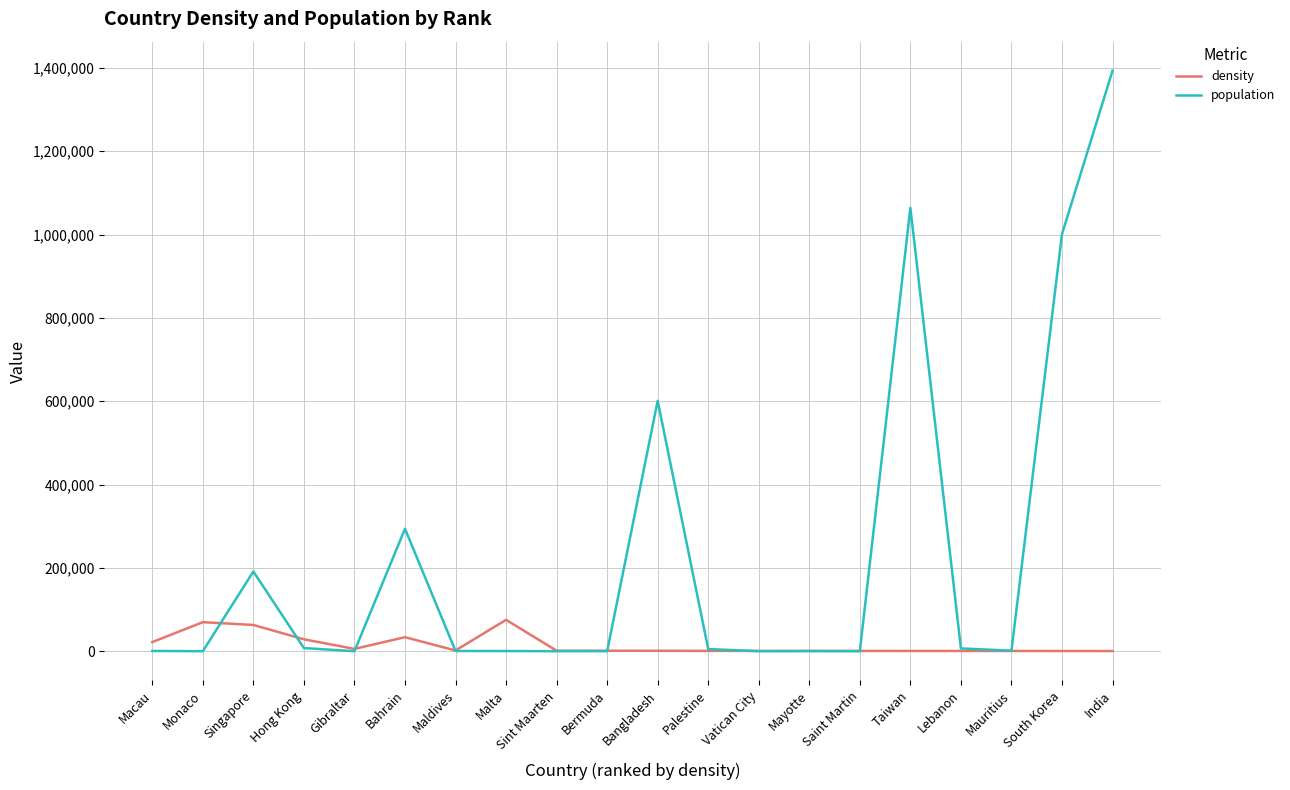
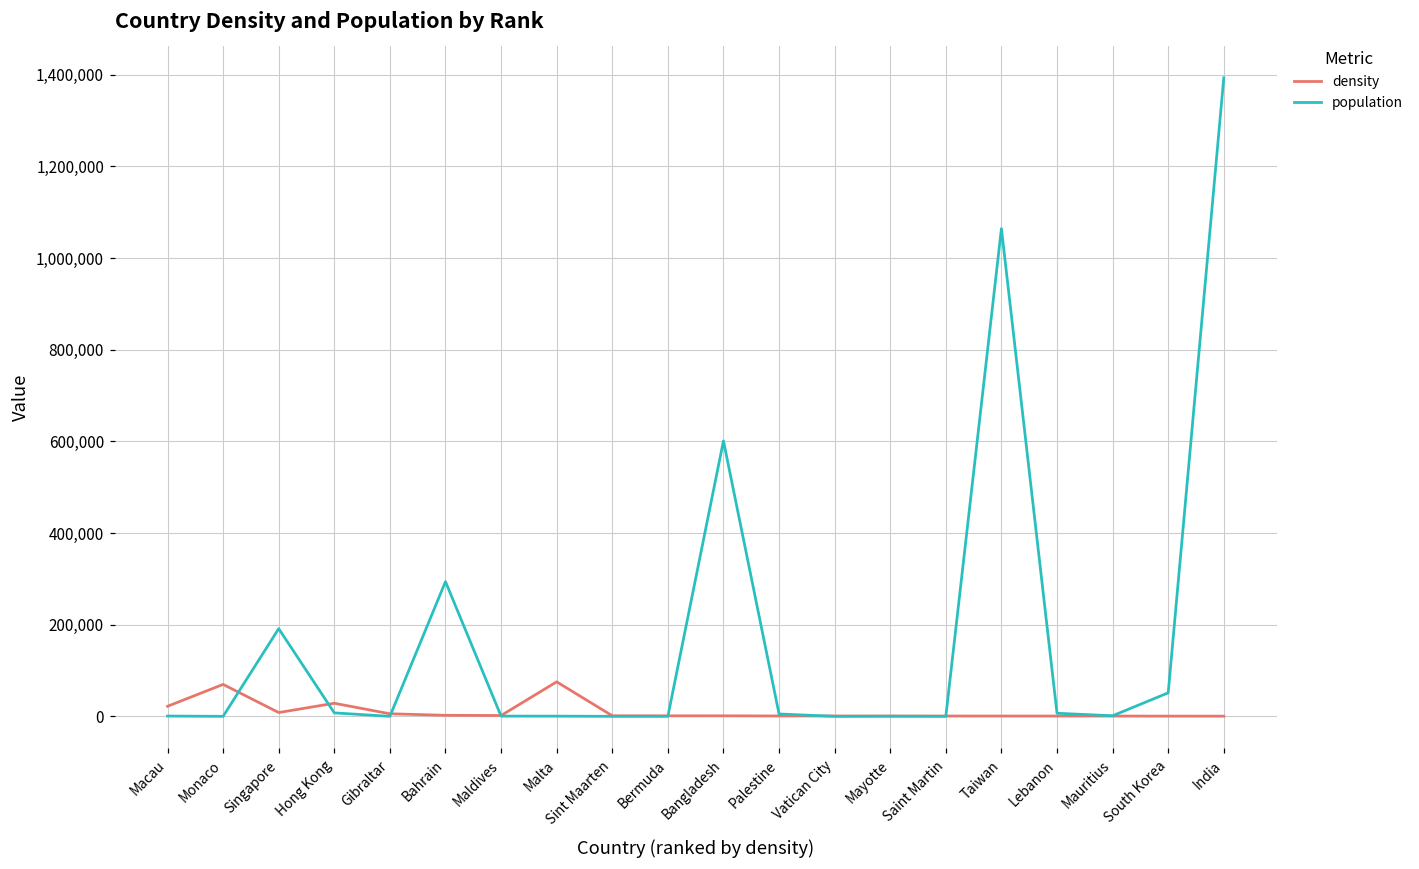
density, Singapore: 60,000 -> 10,000
density, Bahrain: 30,000 -> 0
population, South Korea: 1,000,000 -> 50,000
